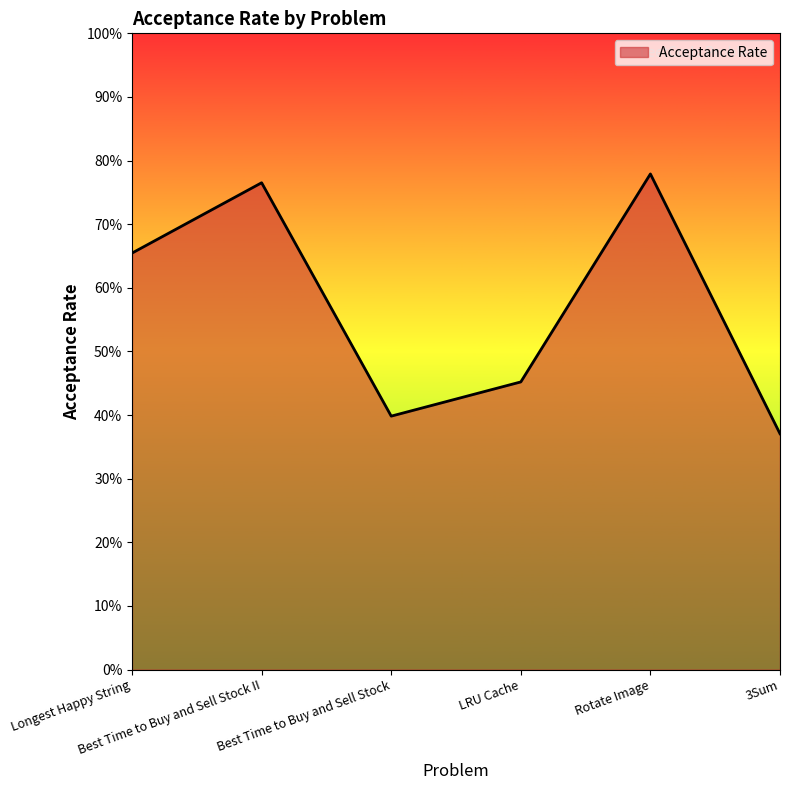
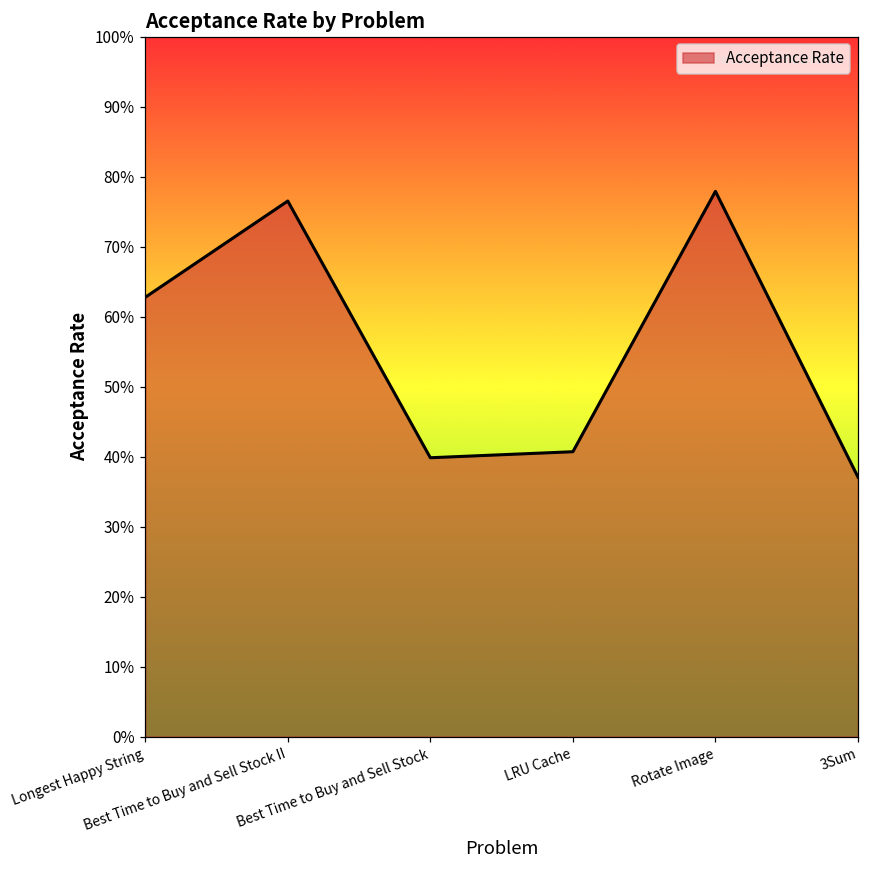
Longest Happy String: 65% -> 63%
LRU Cache: 45% -> 41%
